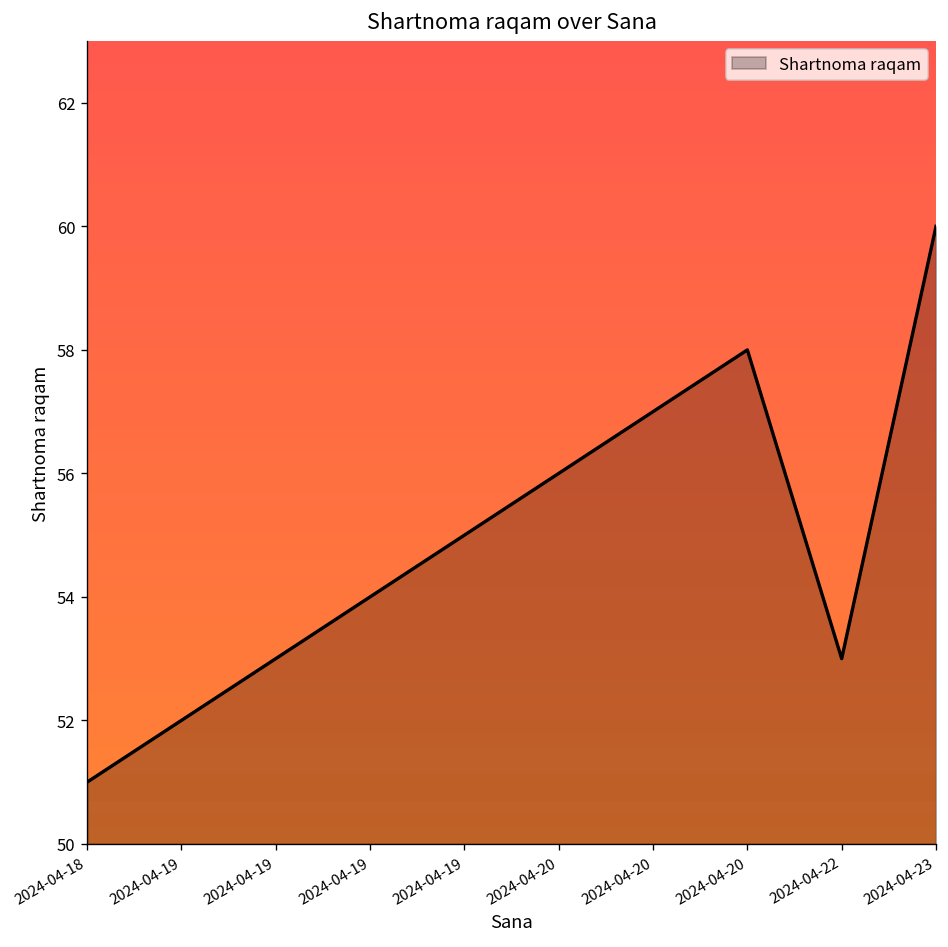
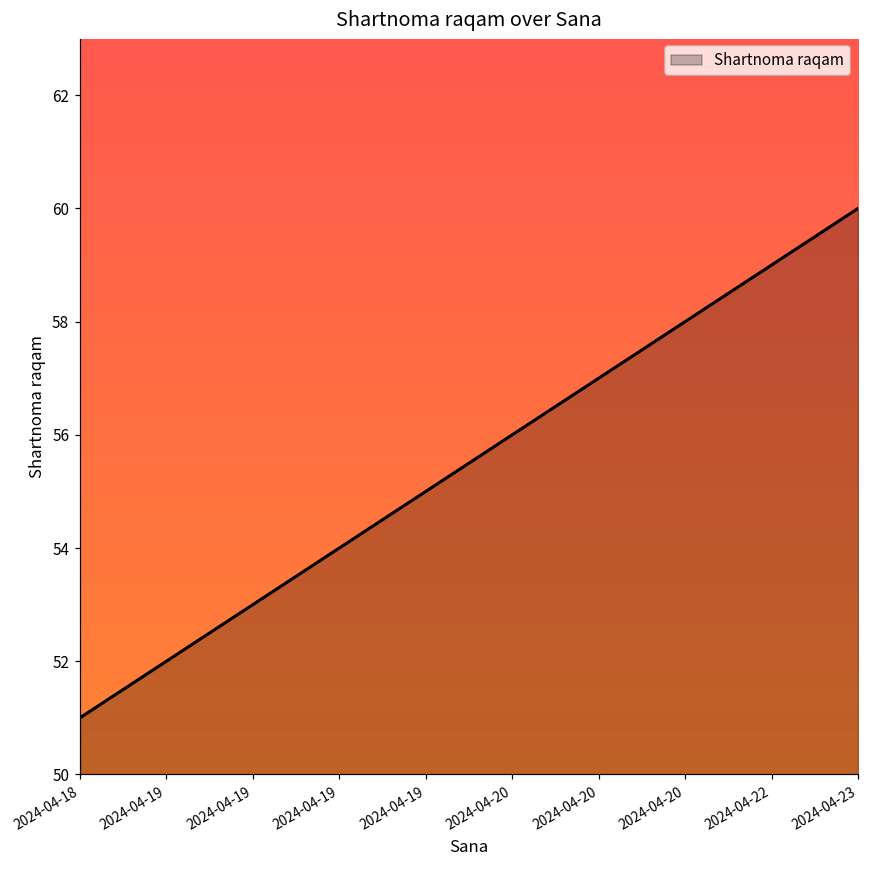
2024-04-22: 53 -> 59
